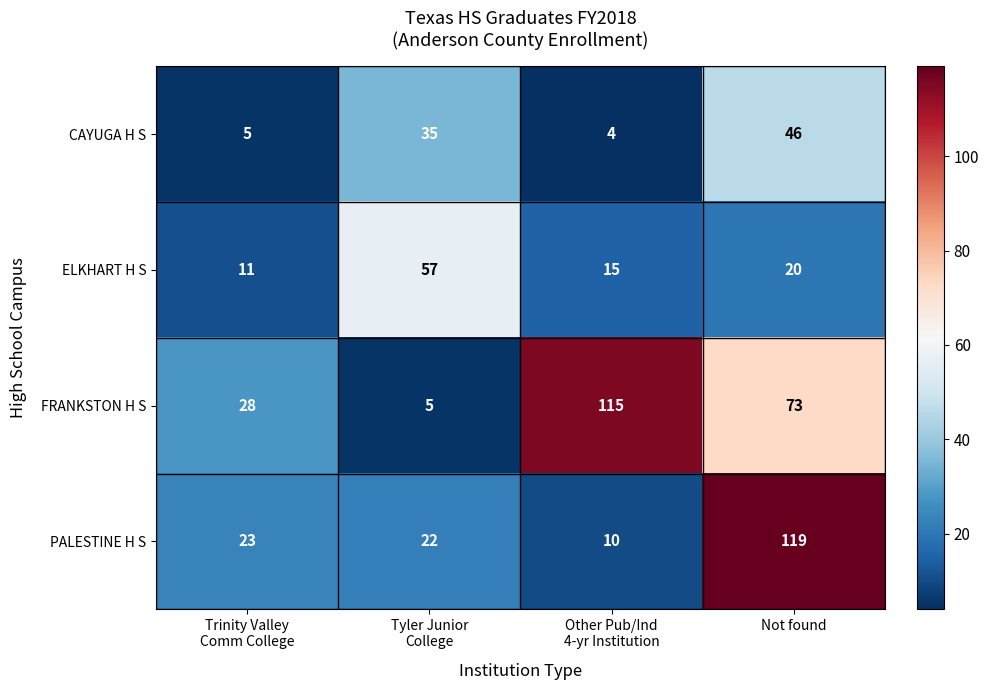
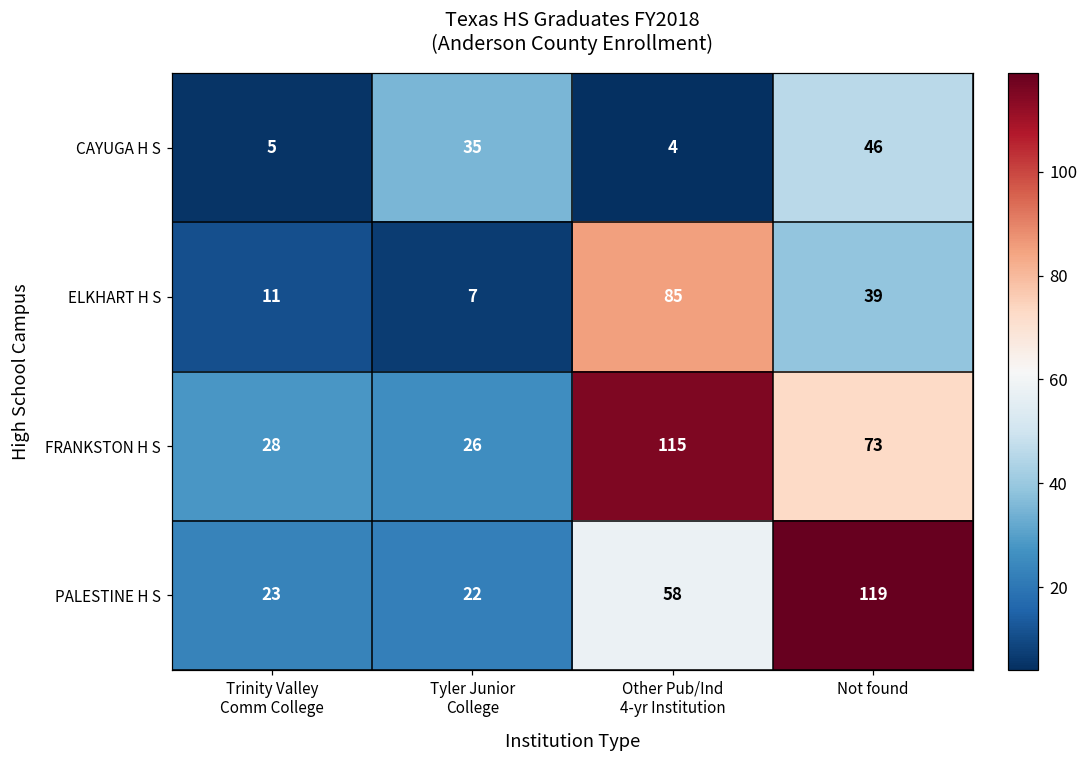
ELKHART H S, Tyler Junior College: 57 -> 7
ELKHART H S, Other Pub/Ind 4-yr Institution: 15 -> 85
ELKHART H S, Not found: 20 -> 39
FRANKSTON H S, Tyler Junior College: 5 -> 26
PALESTINE H S, Other Pub/Ind 4-yr Institution: 10 -> 58
